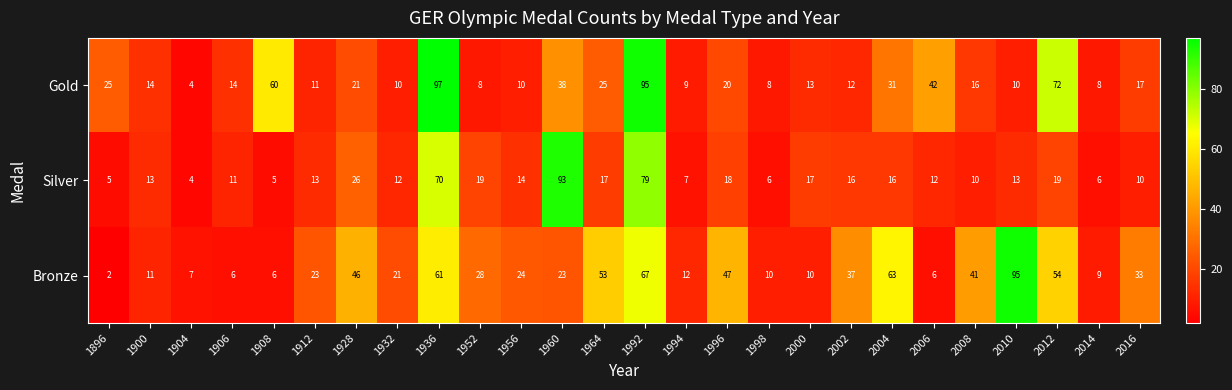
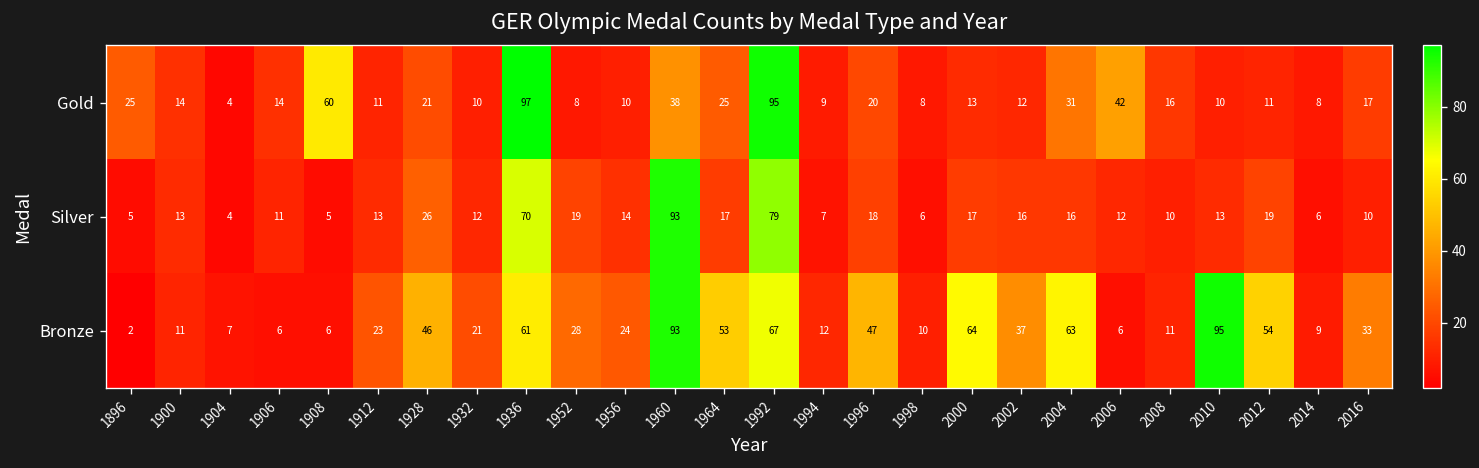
Gold, 2012: 72 -> 11
Bronze, 1960: 23 -> 93
Bronze, 2000: 10 -> 64
Bronze, 2008: 41 -> 11
